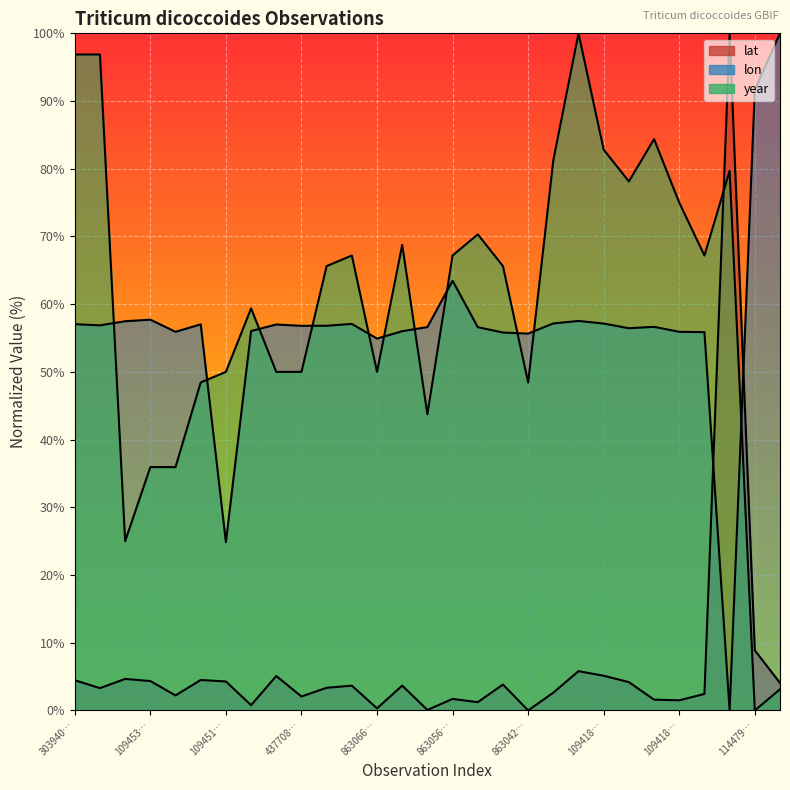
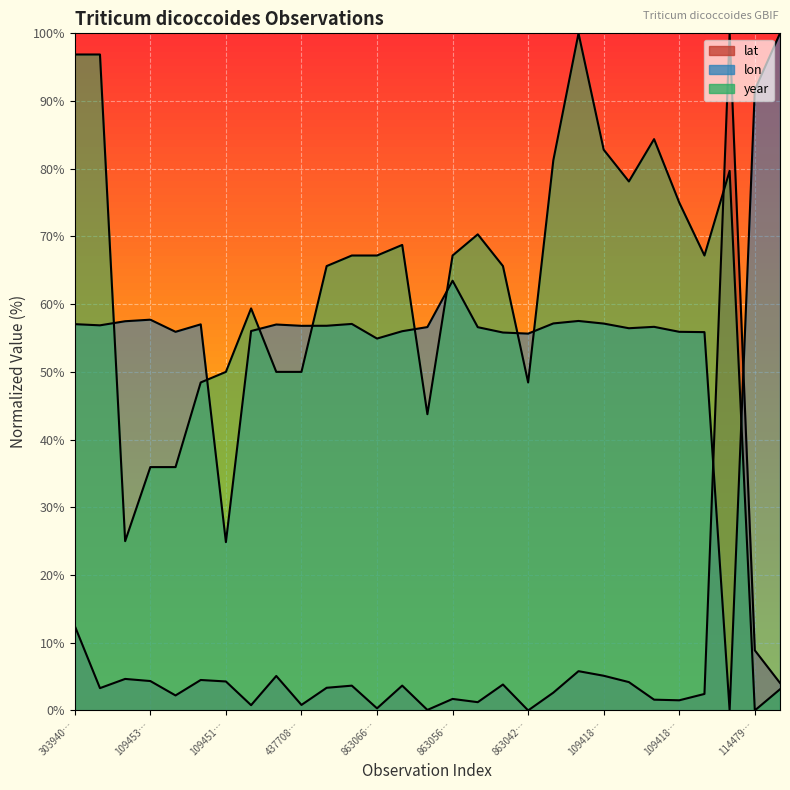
lat, 303940…: 4% -> 12%
lat, 437708…: 2% -> 1%
year, 863066…: 50% -> 67%
